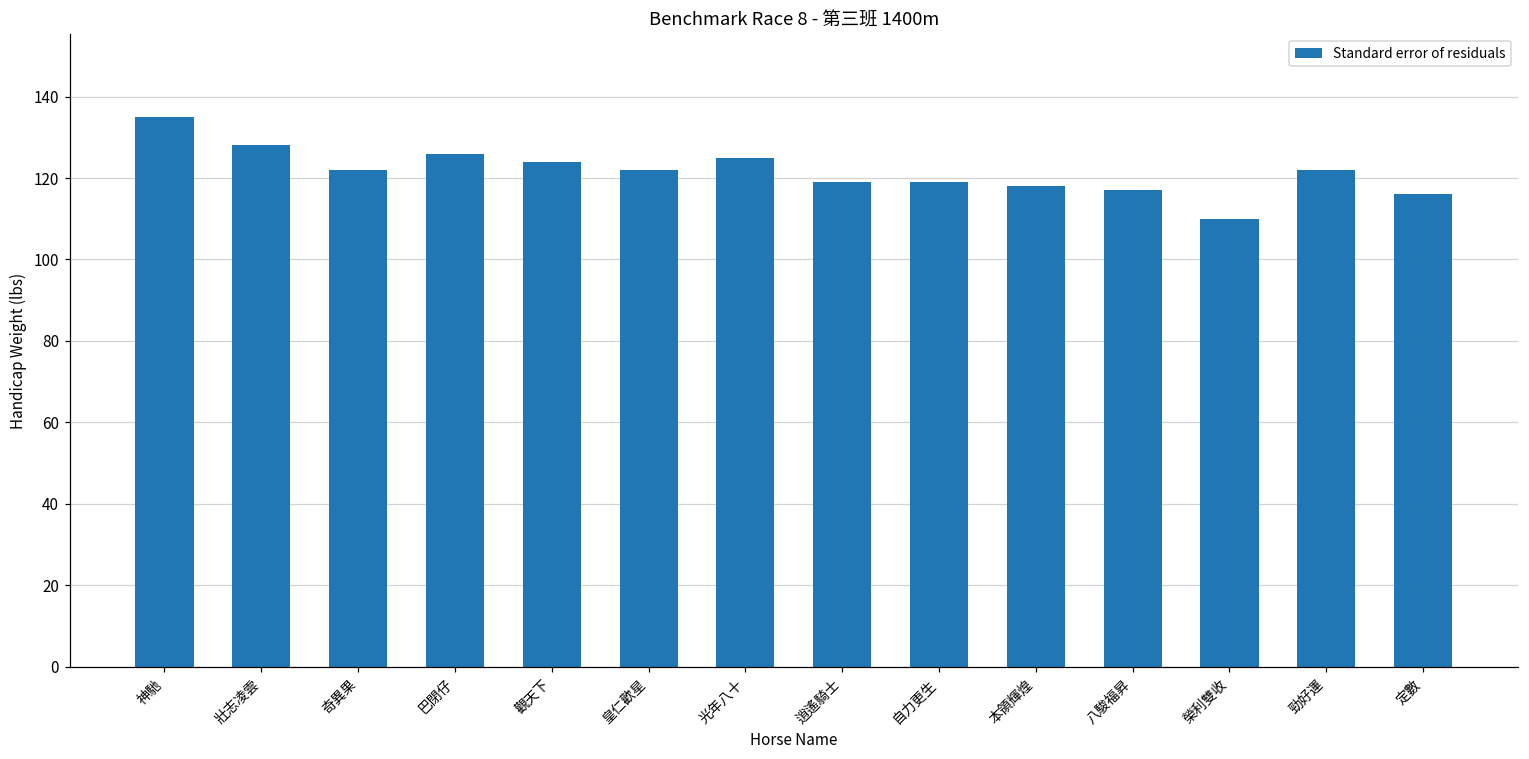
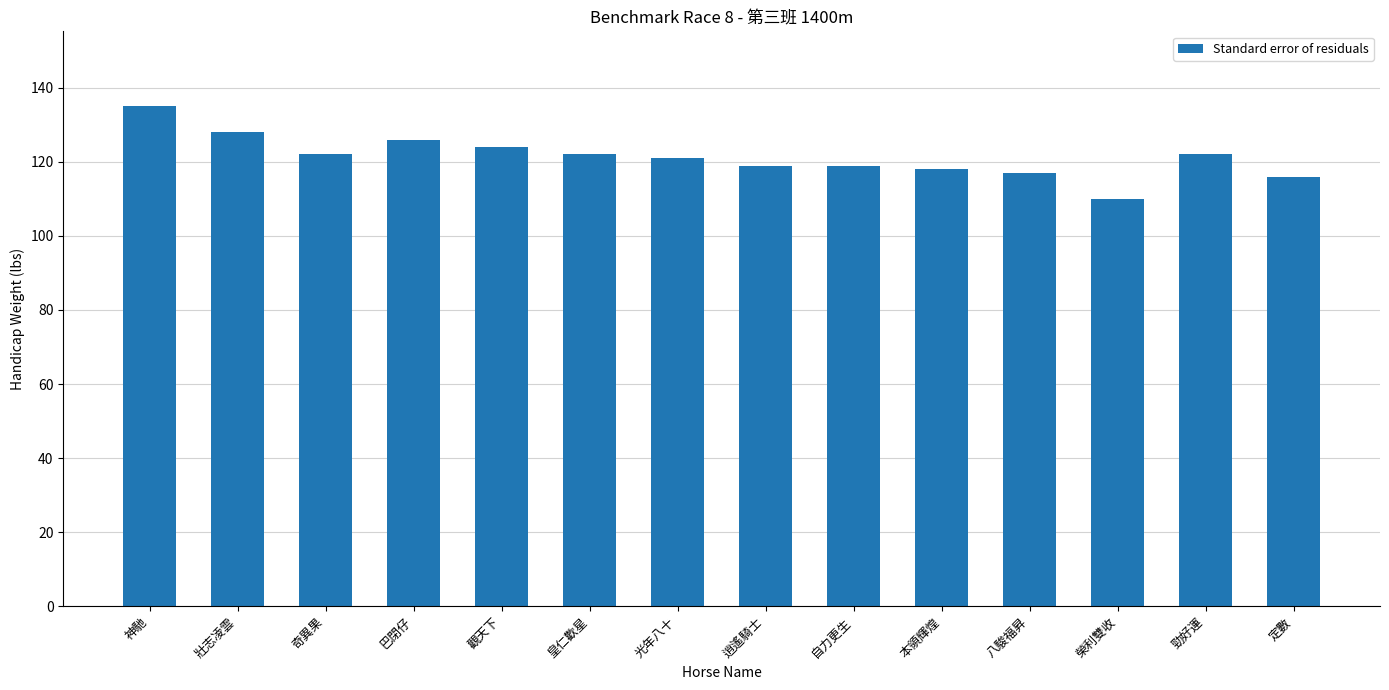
光年八十: 125 -> 121
